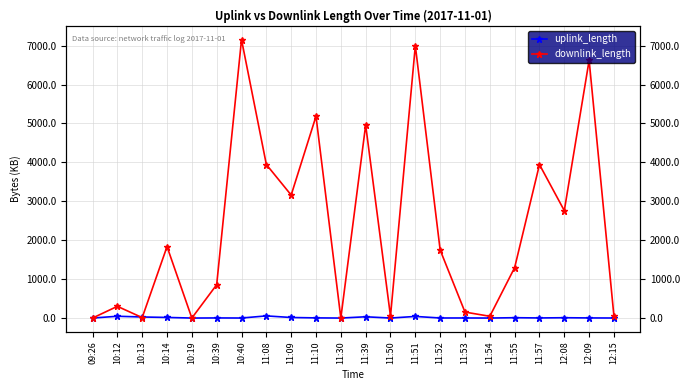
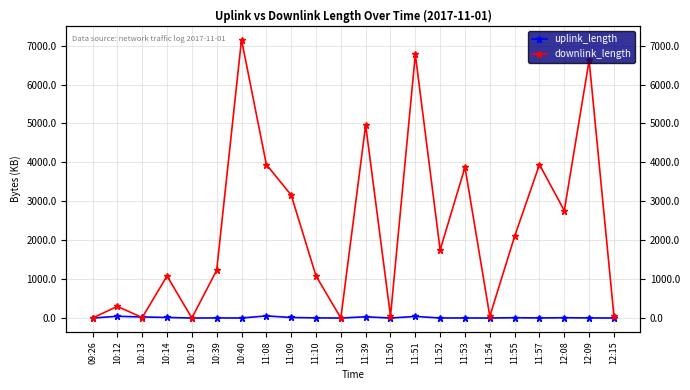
downlink_length, 10:14: 1800 -> 1100
downlink_length, 10:39: 900 -> 1200
downlink_length, 11:10: 5200 -> 1100
downlink_length, 11:51: 7000 -> 6800
downlink_length, 11:53: 200 -> 3900
downlink_length, 11:55: 1300 -> 2100
